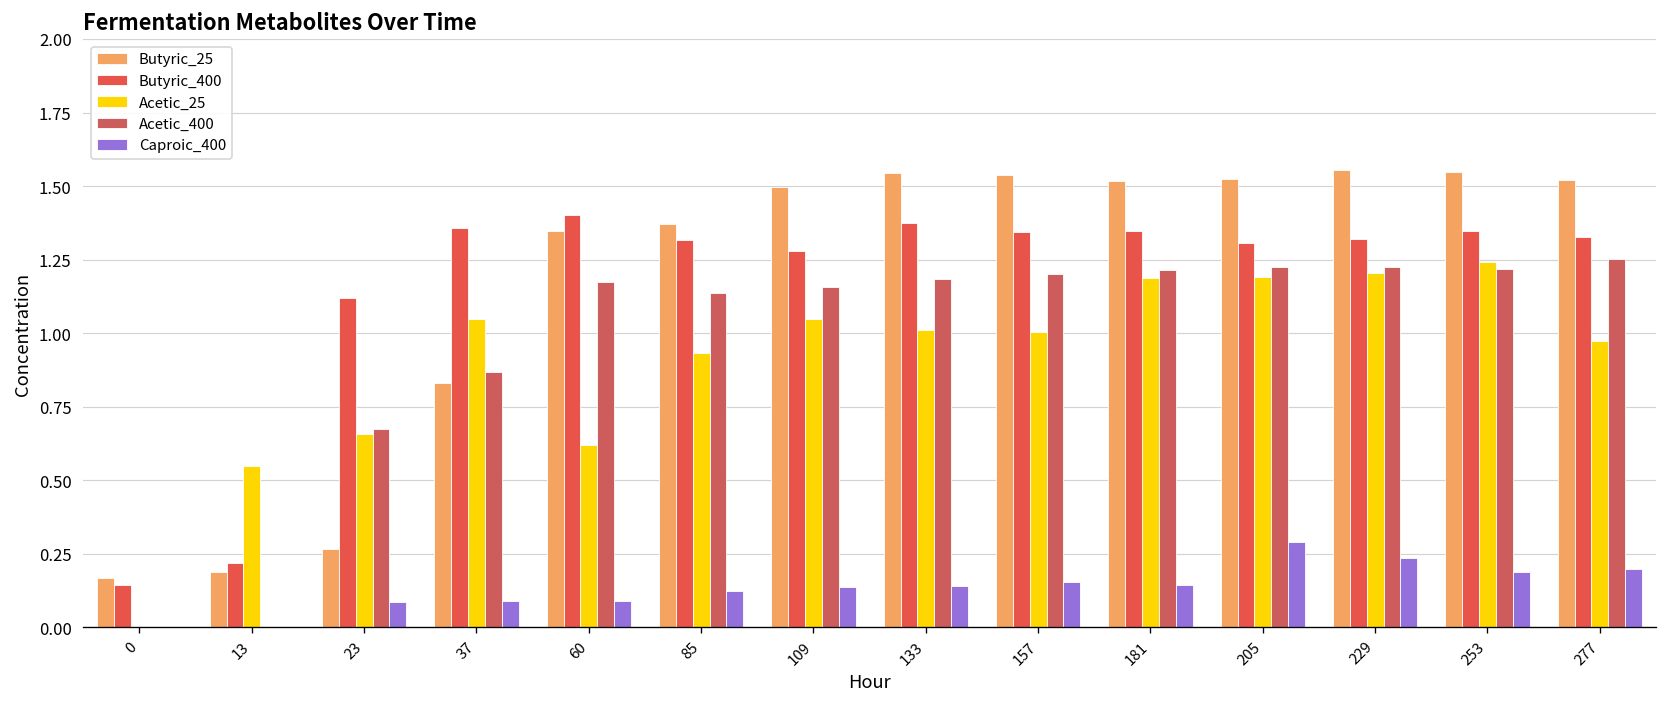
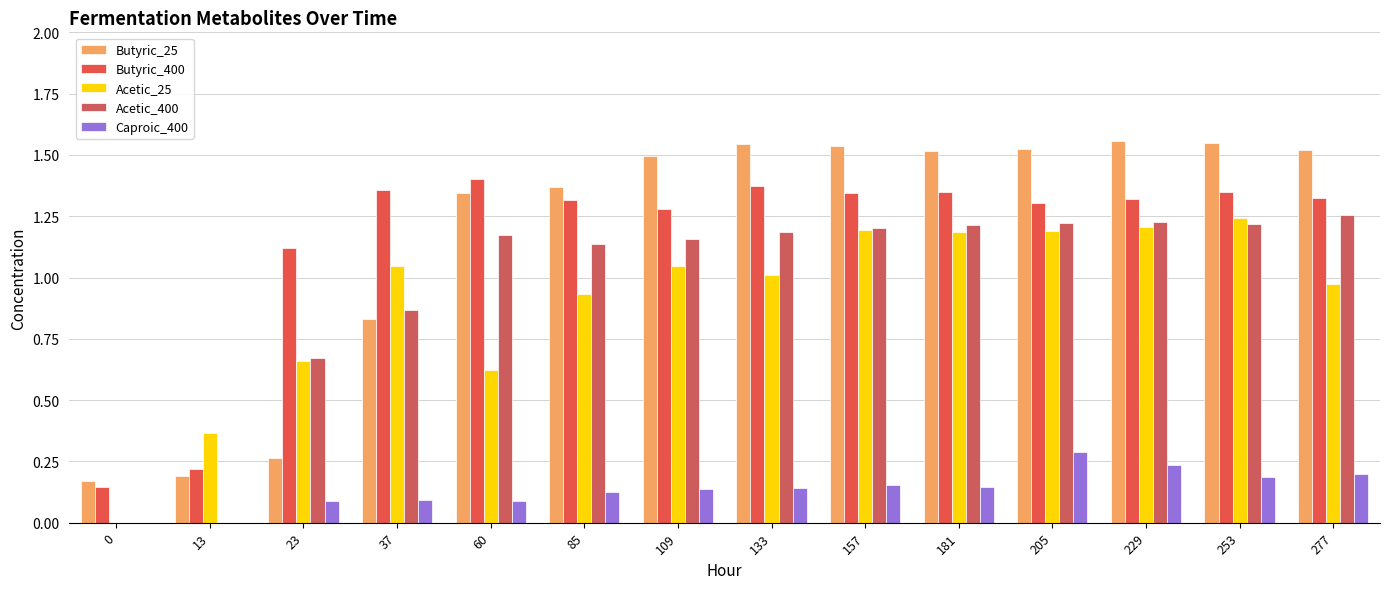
Acetic_25, 13: 0.55 -> 0.36
Acetic_25, 157: 1.01 -> 1.20
